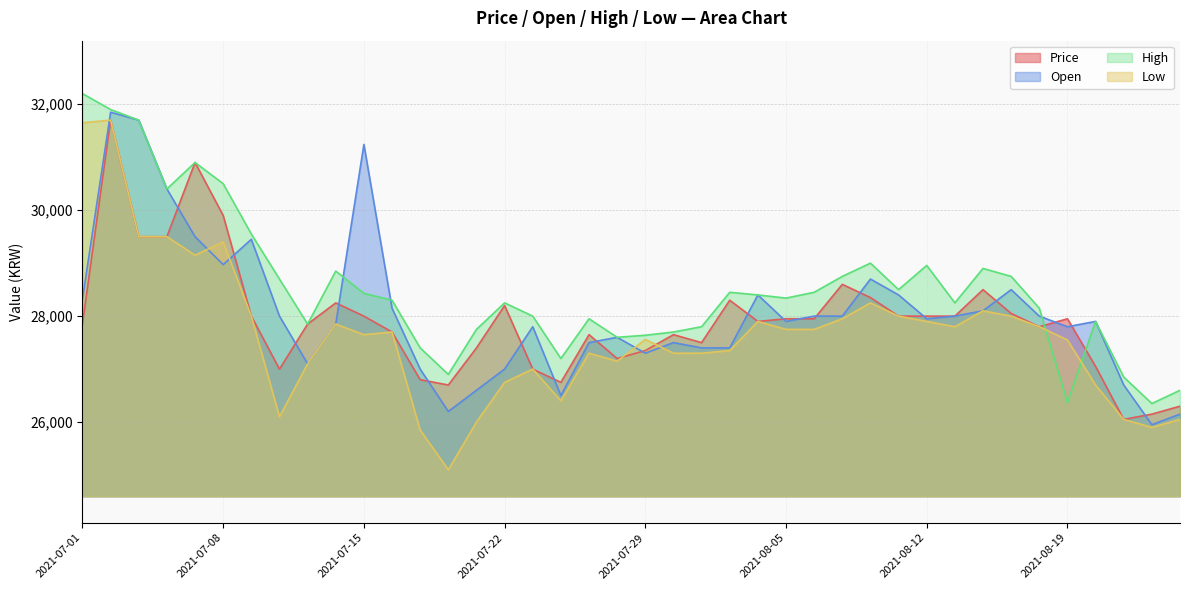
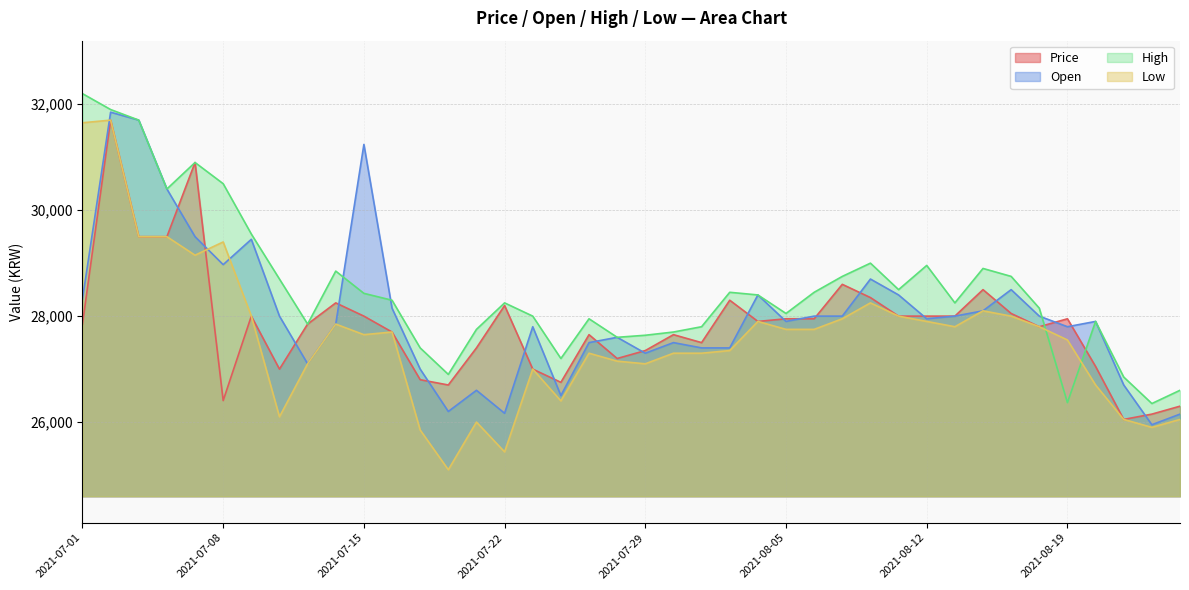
Price, 2021-07-08: 29,900 -> 26,400
Open, 2021-07-22: 27,000 -> 26,200
Low, 2021-07-22: 26,800 -> 25,400
Low, 2021-07-29: 27,600 -> 27,100
High, 2021-08-05: 28,300 -> 28,100
